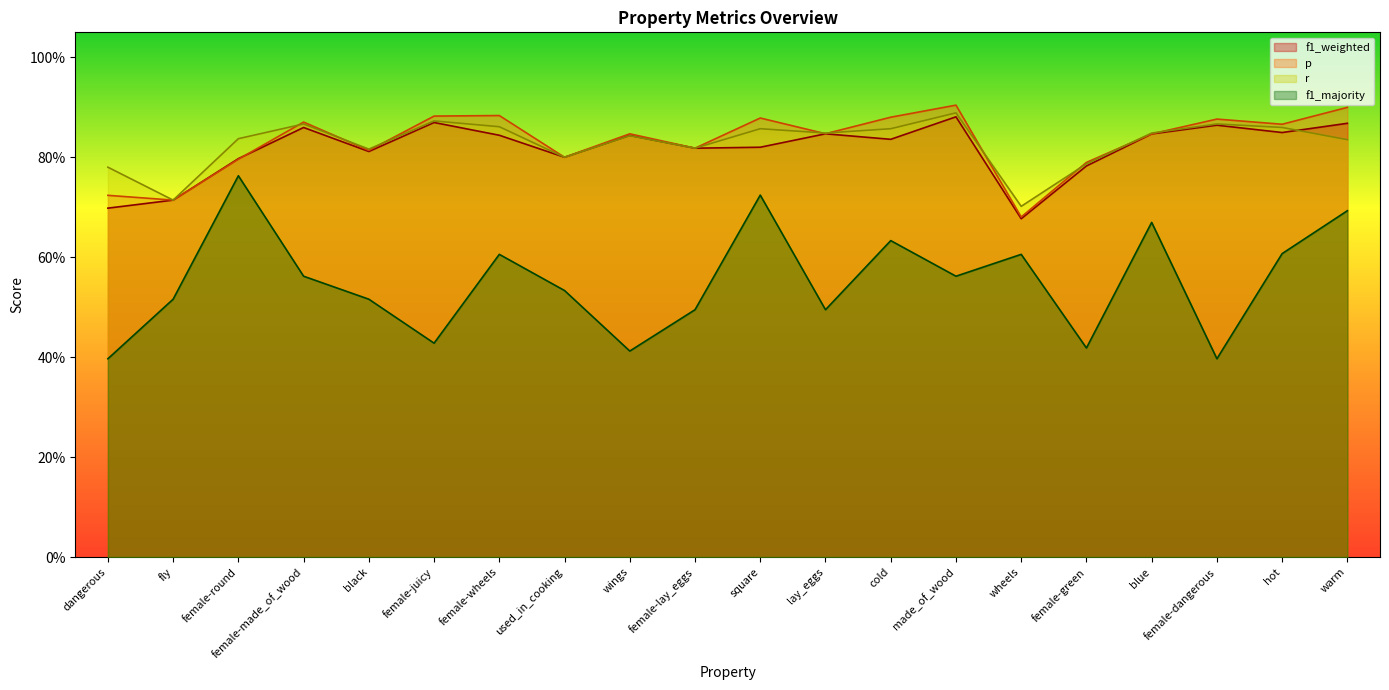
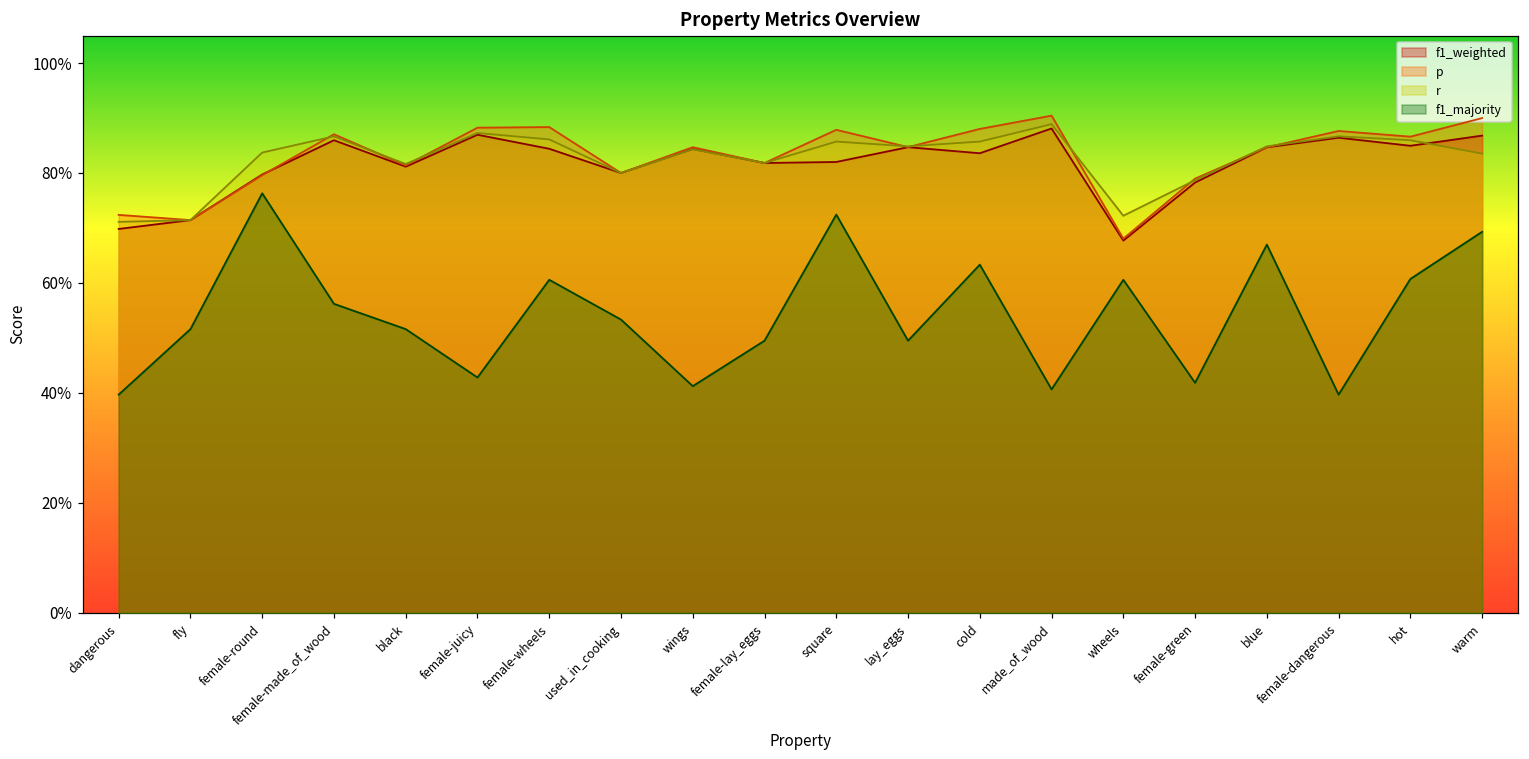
r, dangerous: 78% -> 71%
f1_majority, made_of_wood: 56% -> 41%
r, wheels: 70% -> 72%
